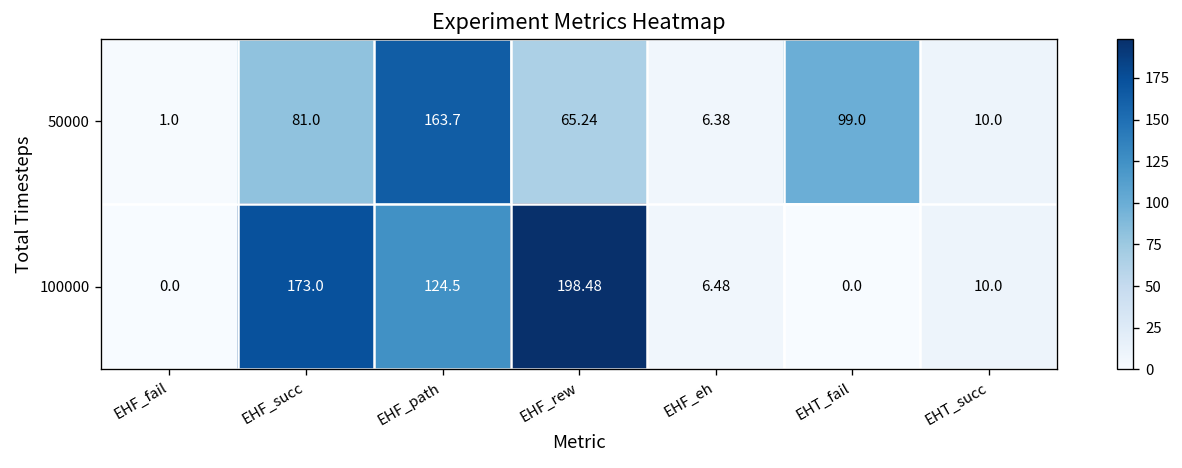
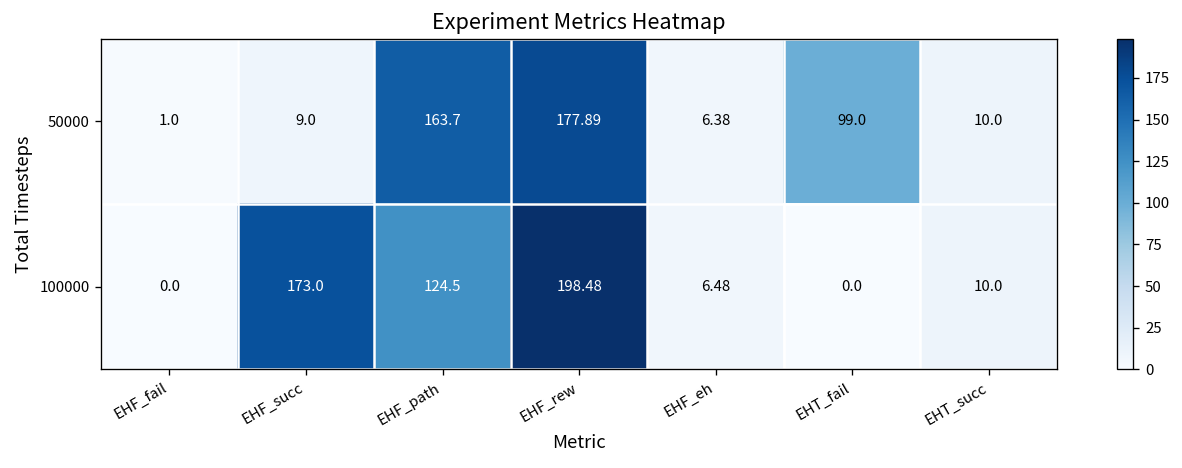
50000, EHF_succ: 81.0 -> 9.0
50000, EHF_rew: 65.24 -> 177.89
